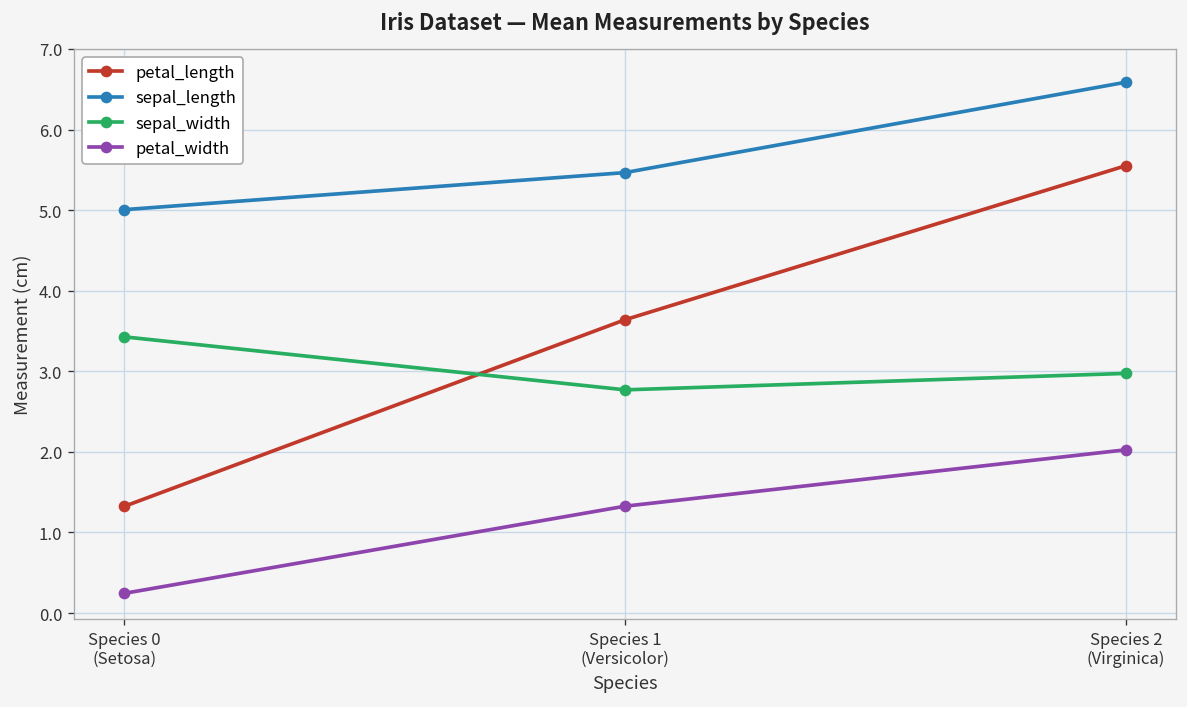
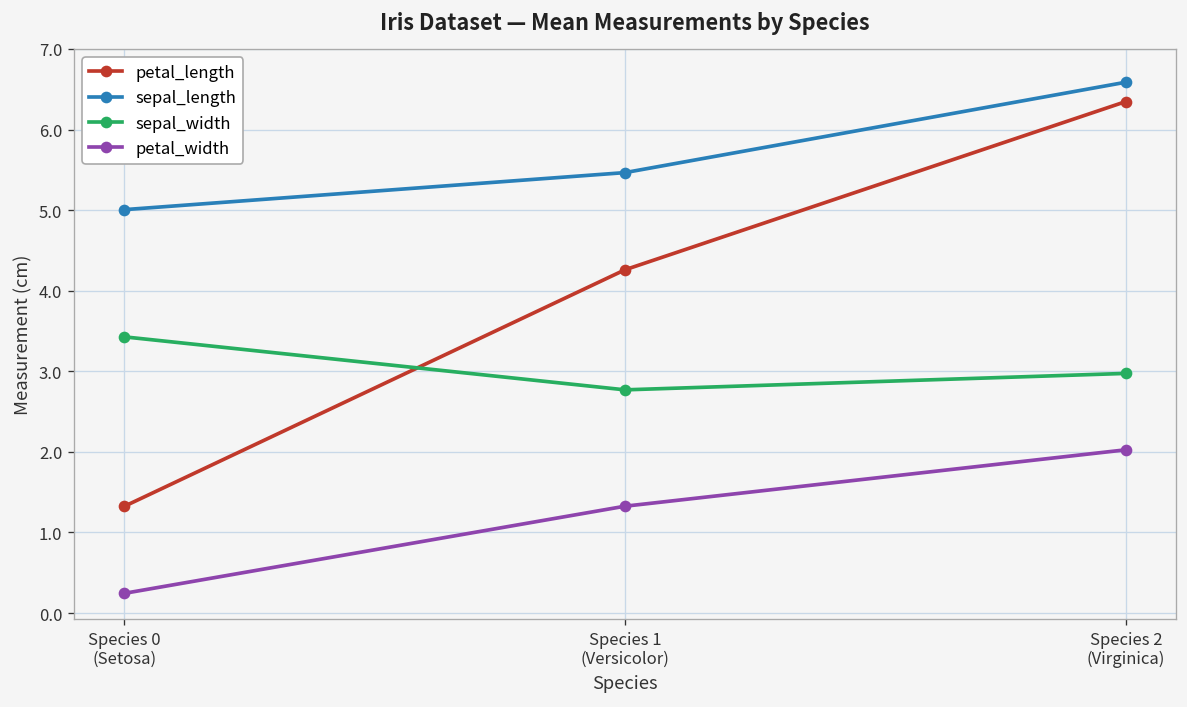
petal_length, Species 1 (Versicolor): 3.6 -> 4.3
petal_length, Species 2 (Virginica): 5.6 -> 6.3
